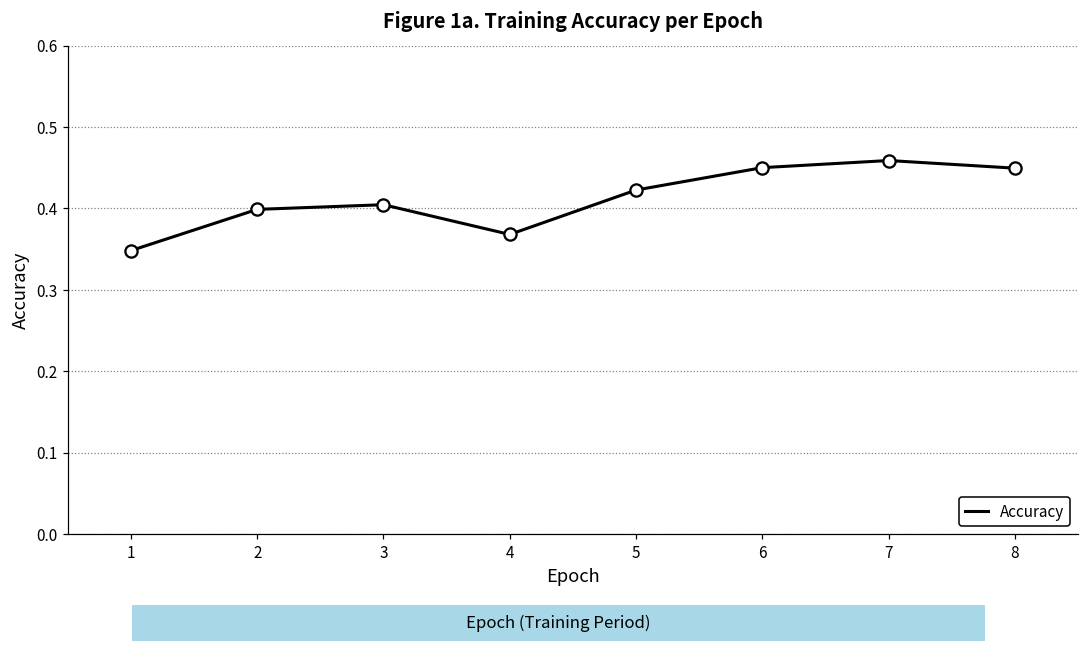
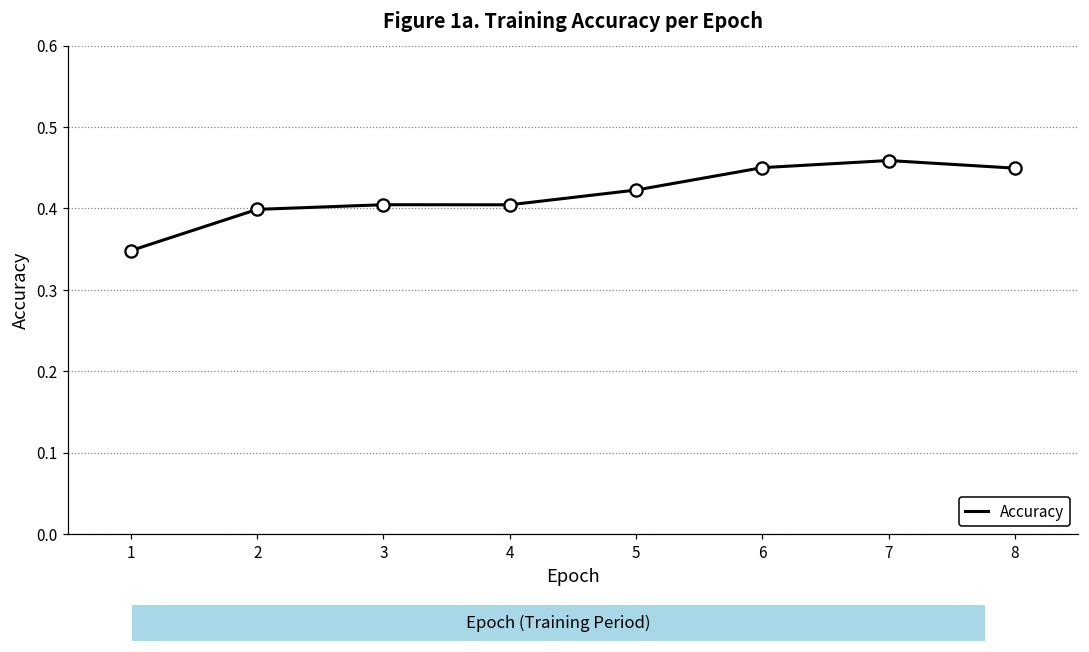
4: 0.37 -> 0.40
